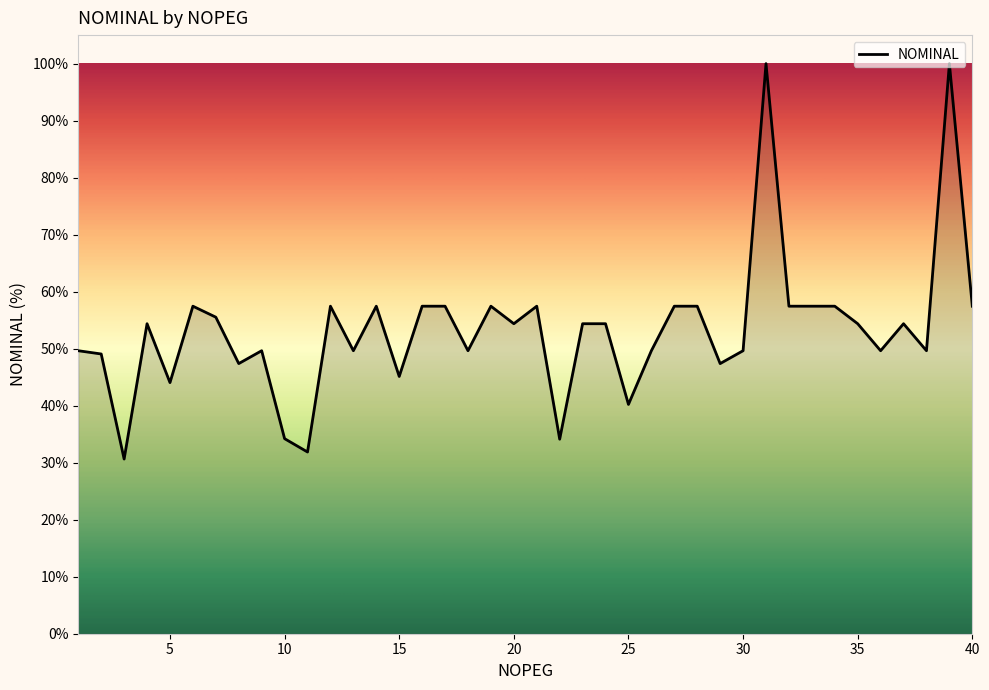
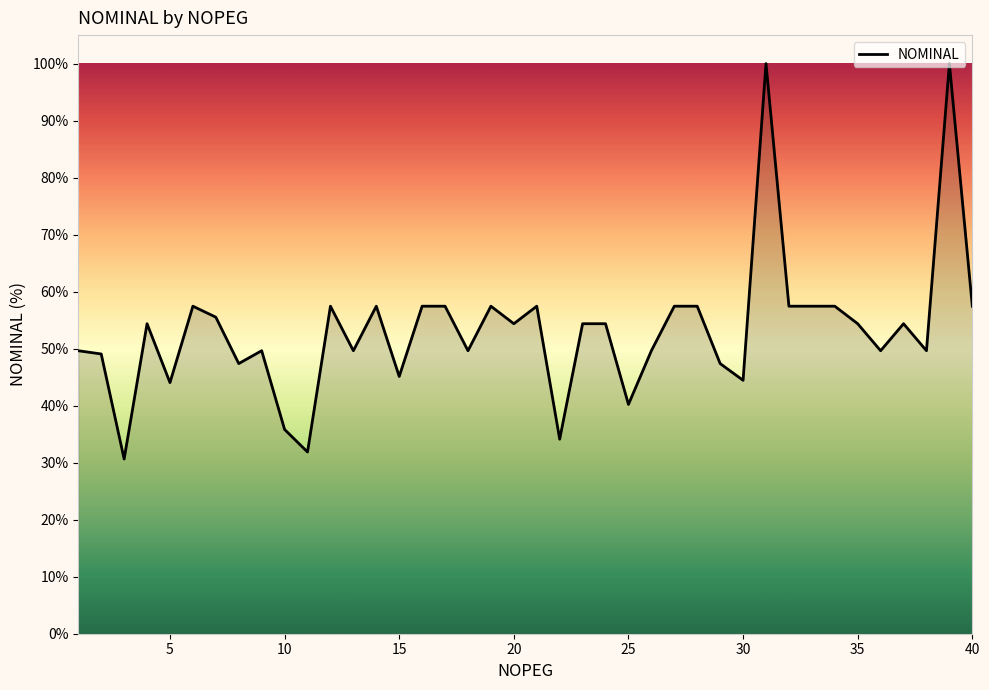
10: 34% -> 36%
30: 50% -> 44%
